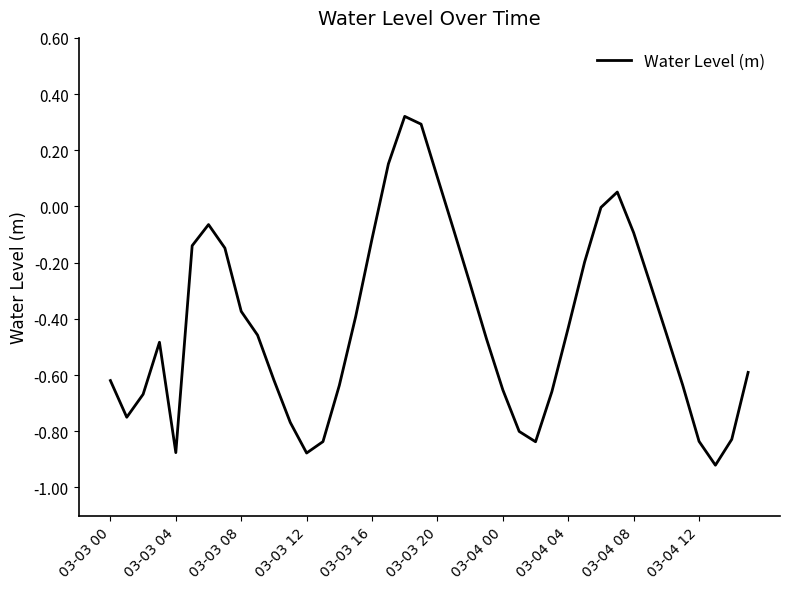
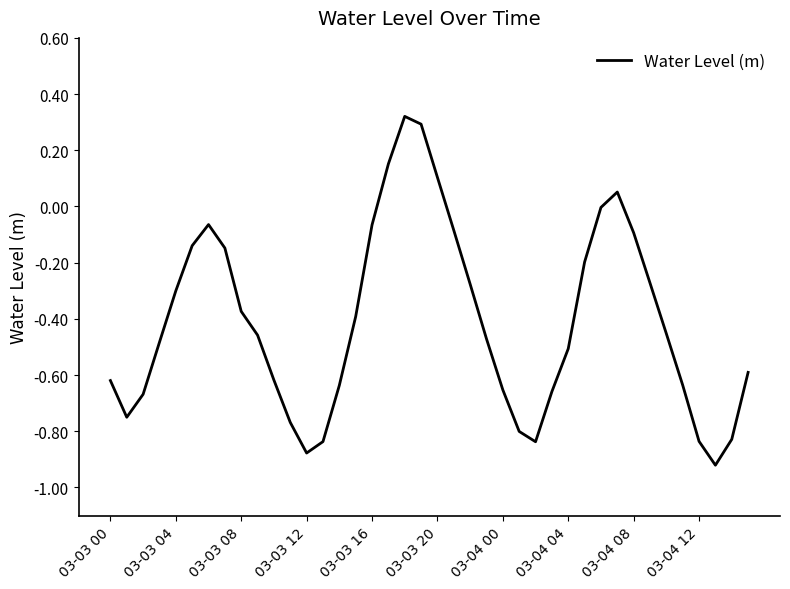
03-03 04: -0.88 -> -0.30
03-03 16: -0.12 -> -0.07
03-04 04: -0.43 -> -0.51
